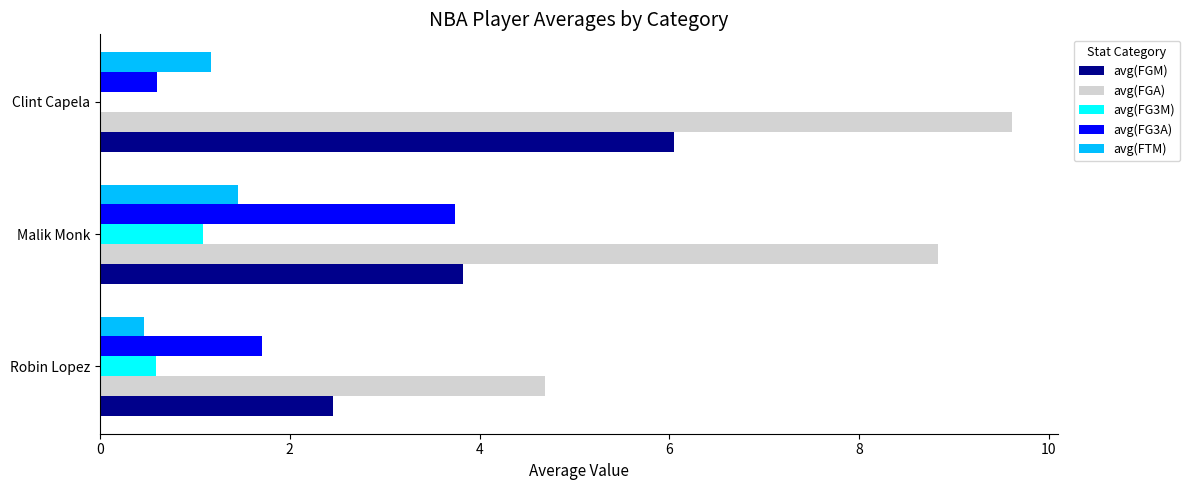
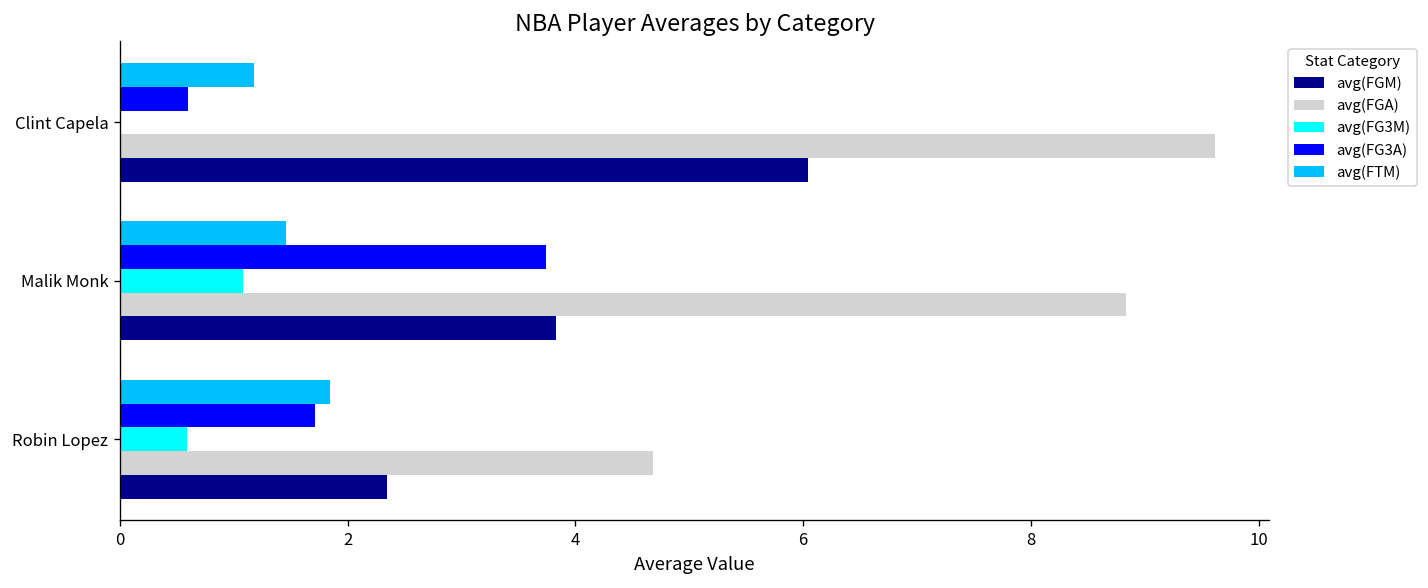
avg(FTM), Robin Lopez: 0.5 -> 1.8
avg(FGM), Robin Lopez: 2.5 -> 2.3
